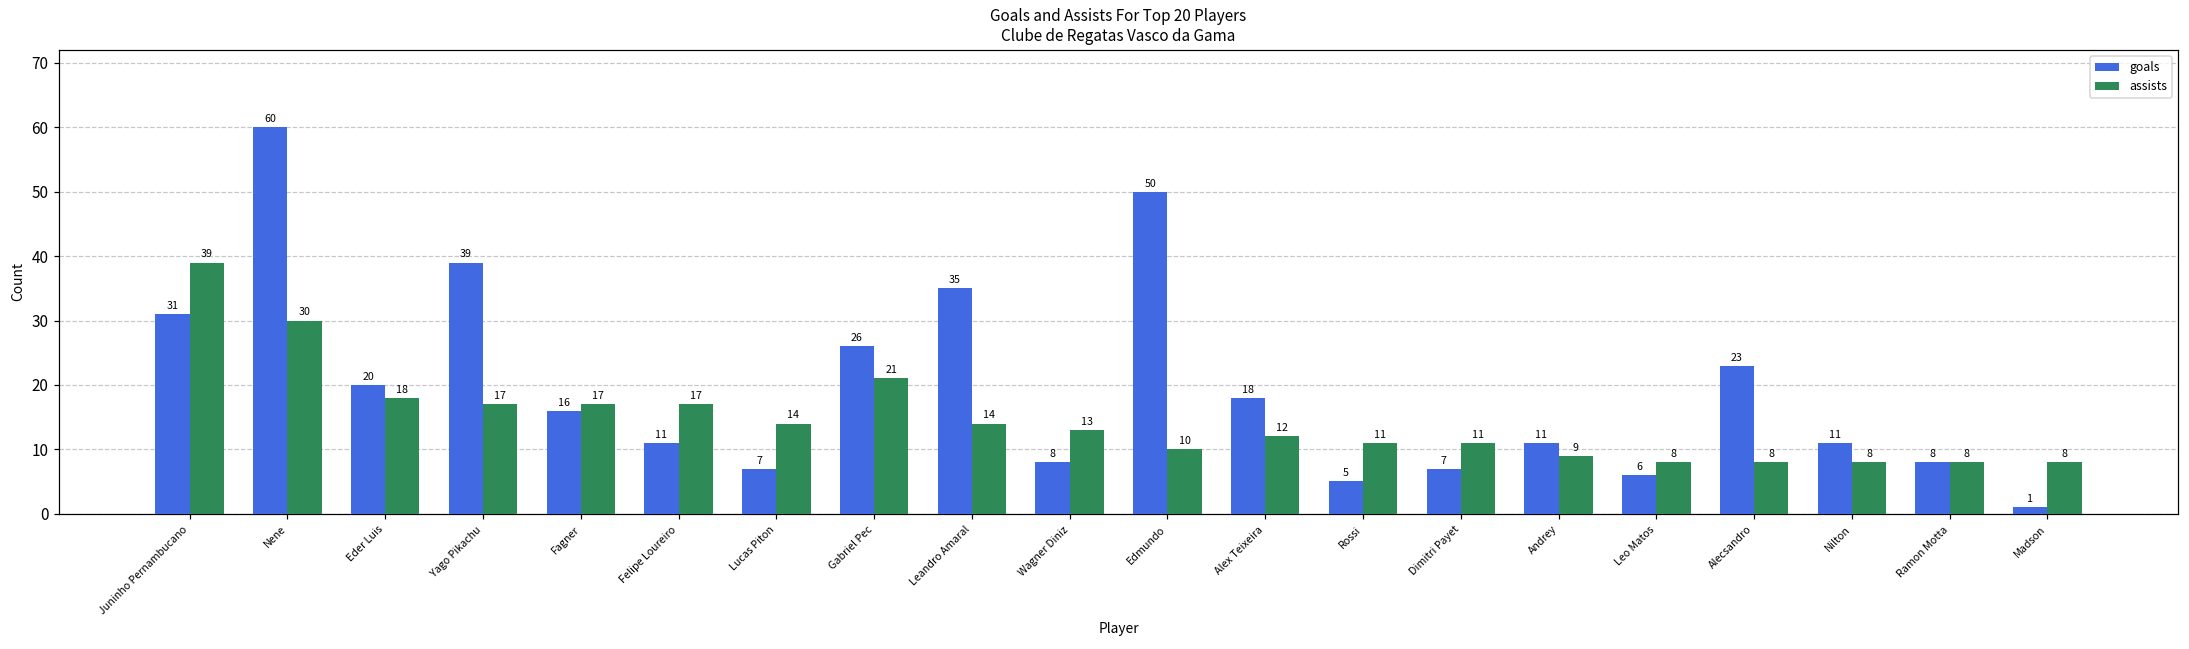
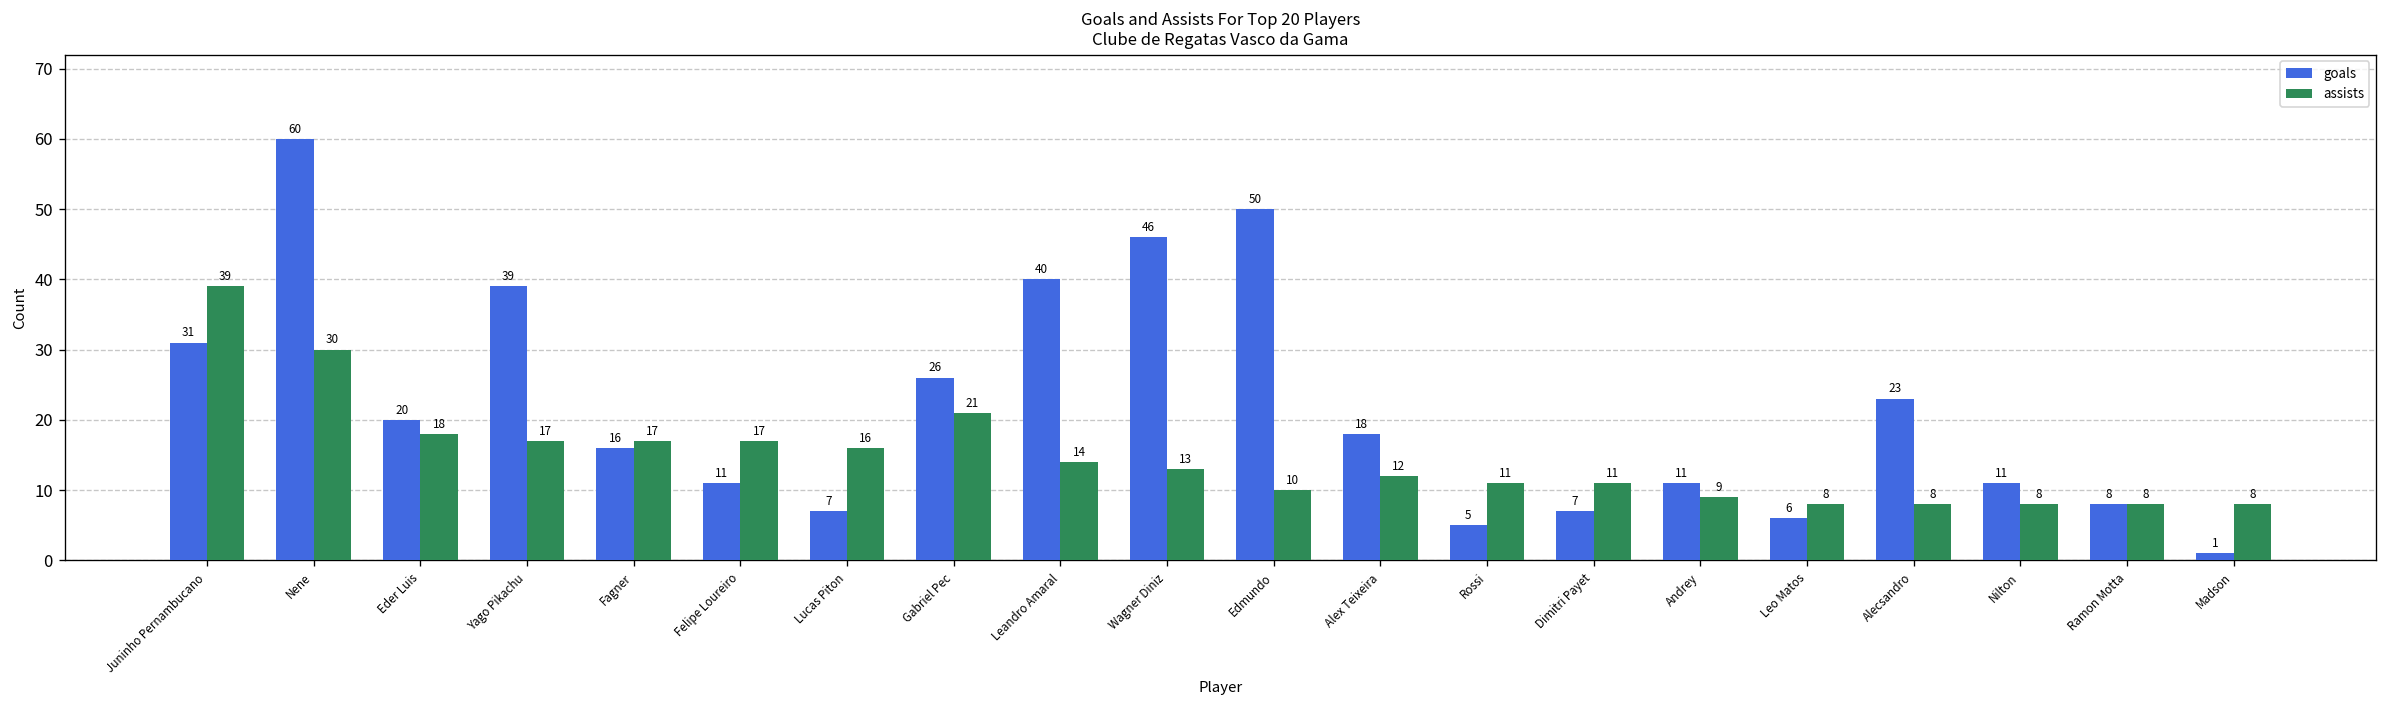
assists, Lucas Piton: 14 -> 16
goals, Leandro Amaral: 35 -> 40
goals, Wagner Diniz: 8 -> 46
